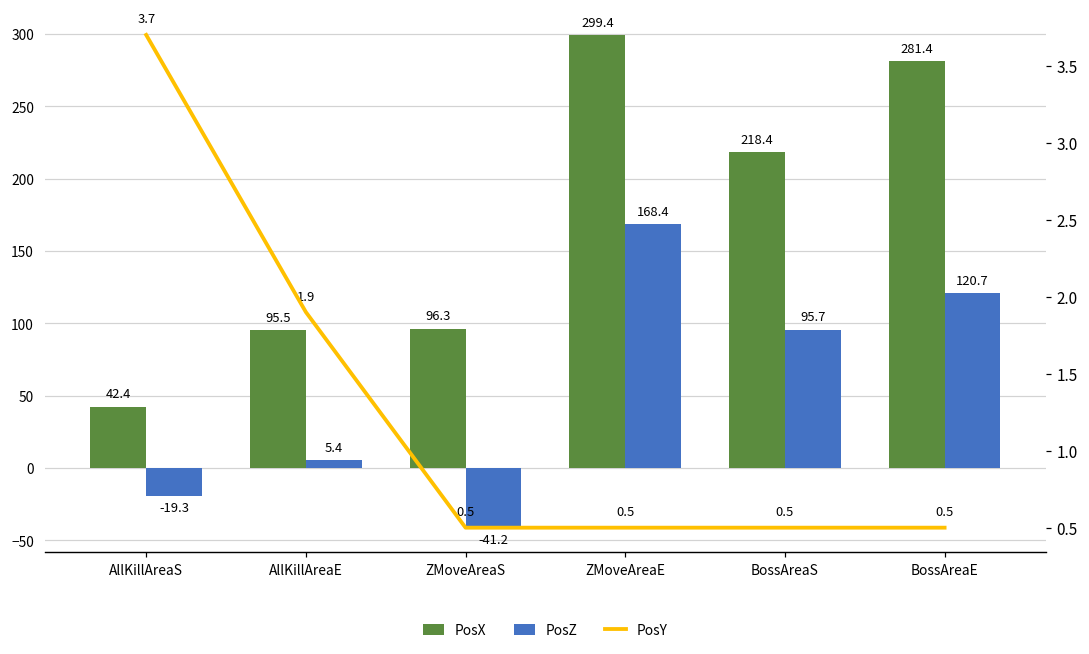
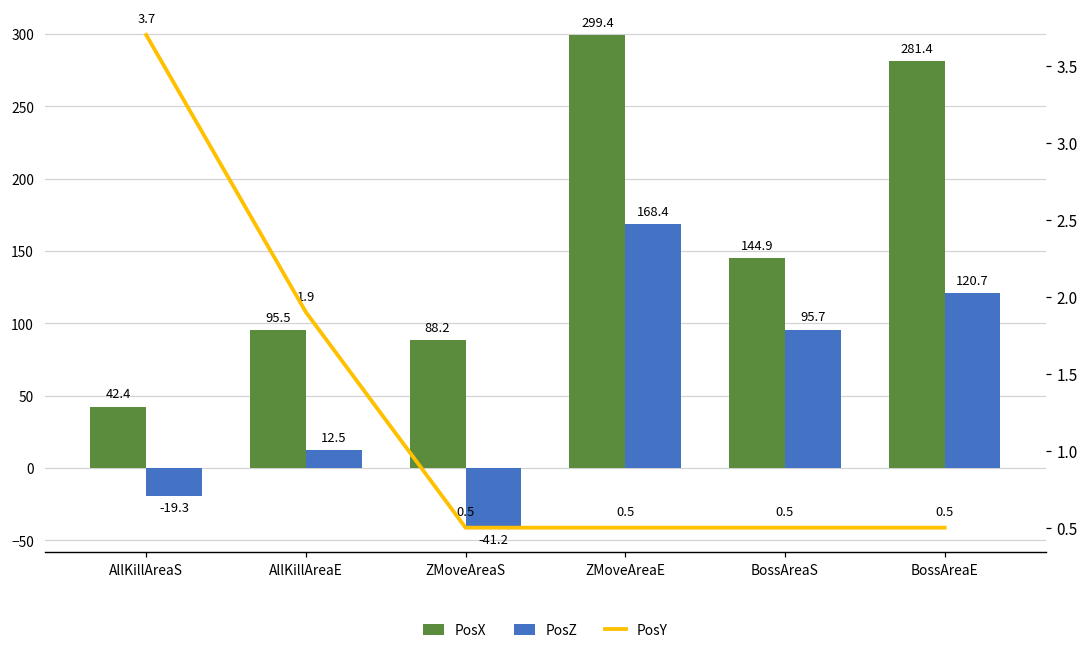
PosZ, AllKillAreaE: 5.4 -> 12.5
PosX, ZMoveAreaS: 96.3 -> 88.2
PosX, BossAreaS: 218.4 -> 144.9
